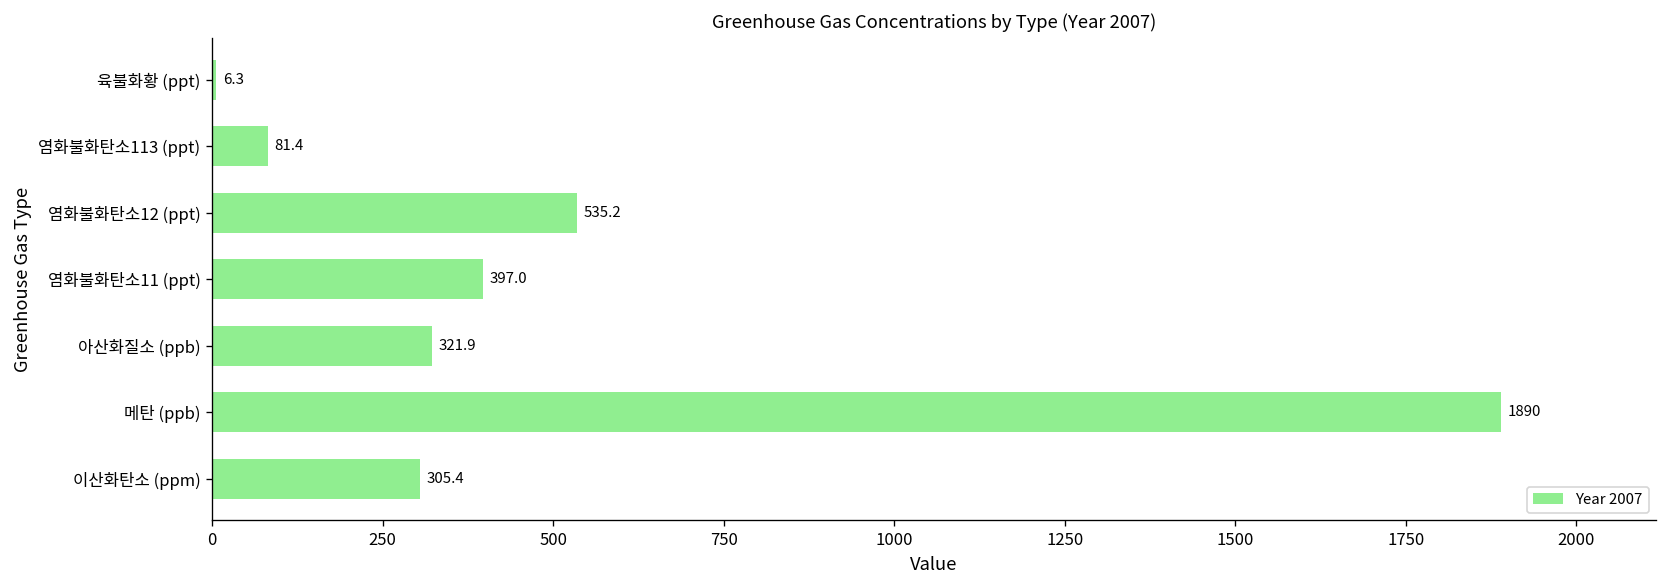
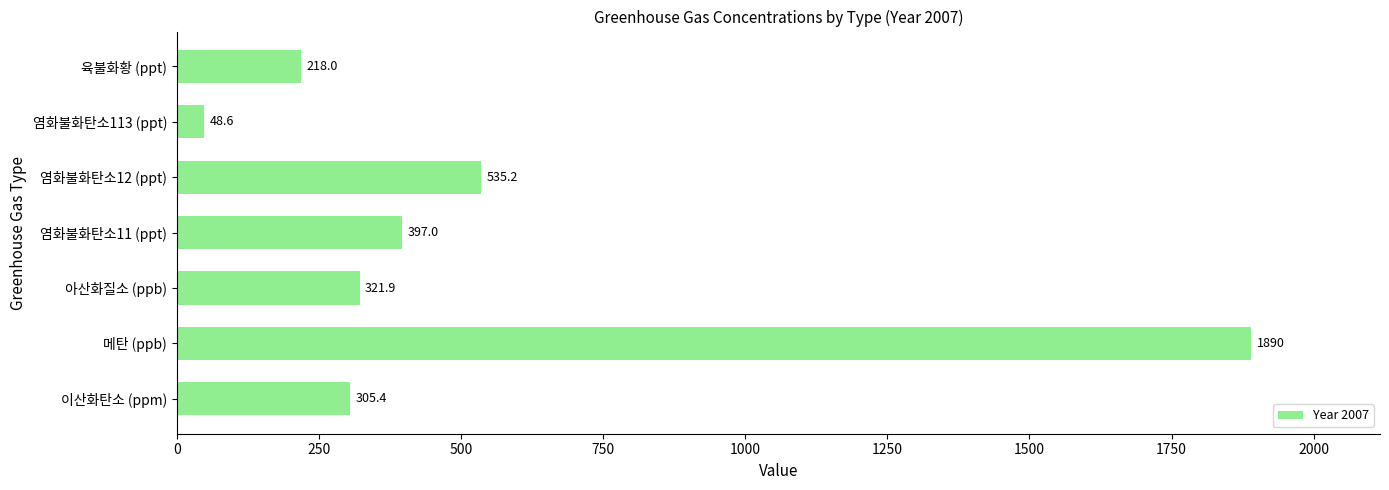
육불화황 (ppt): 6.3 -> 218.0
염화불화탄소113 (ppt): 81.4 -> 48.6
